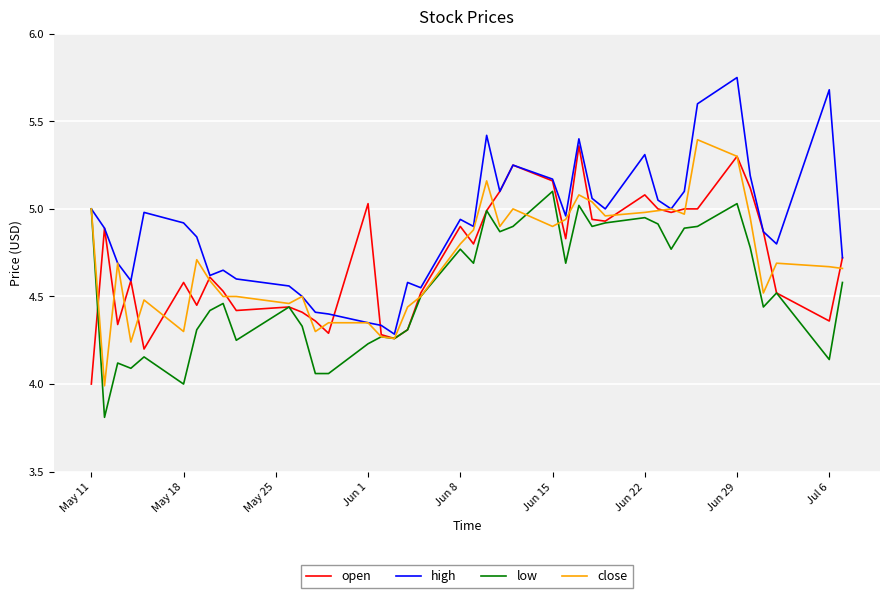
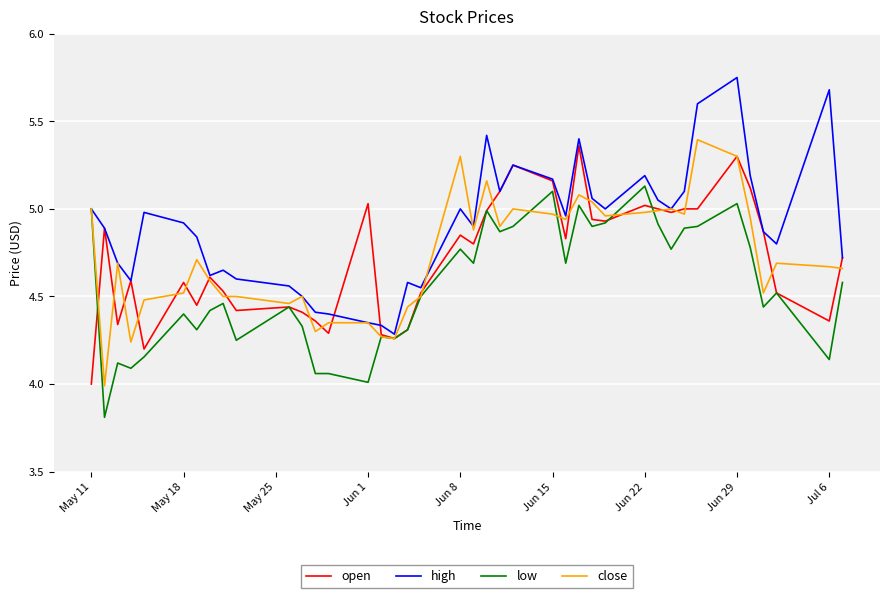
low, May 18: 4.0 -> 4.4
close, May 18: 4.30 -> 4.52
low, Jun 1: 4.23 -> 4.01
open, Jun 8: 4.90 -> 4.85
high, Jun 8: 4.94 -> 5.00
close, Jun 8: 4.8 -> 5.3
close, Jun 15: 4.90 -> 4.97
open, Jun 22: 5.08 -> 5.02
high, Jun 22: 5.31 -> 5.19
low, Jun 22: 4.95 -> 5.13
